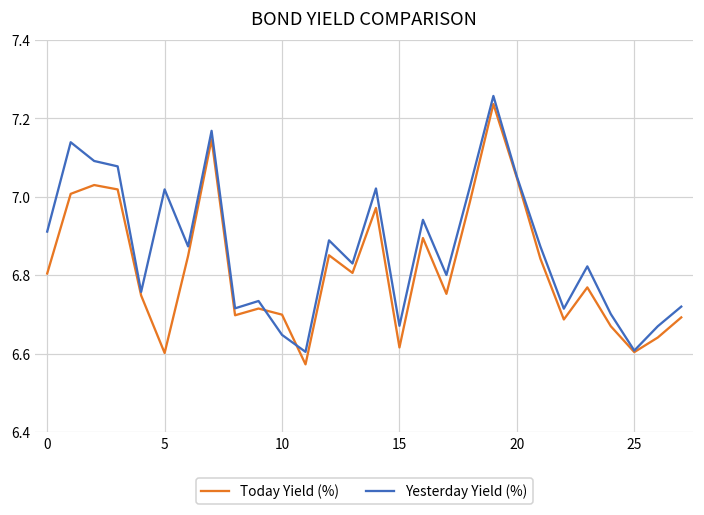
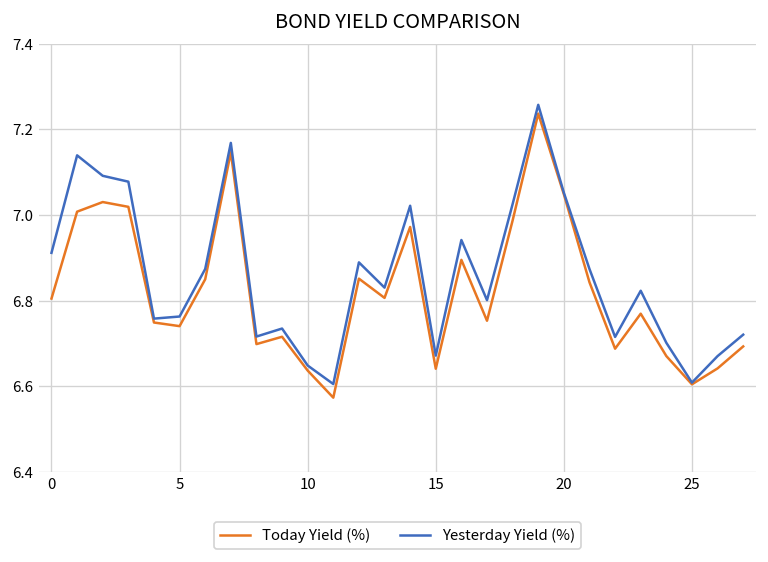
Today Yield (%), 5: 6.60 -> 6.74
Yesterday Yield (%), 5: 7.02 -> 6.76
Today Yield (%), 10: 6.70 -> 6.64
Today Yield (%), 15: 6.62 -> 6.64
